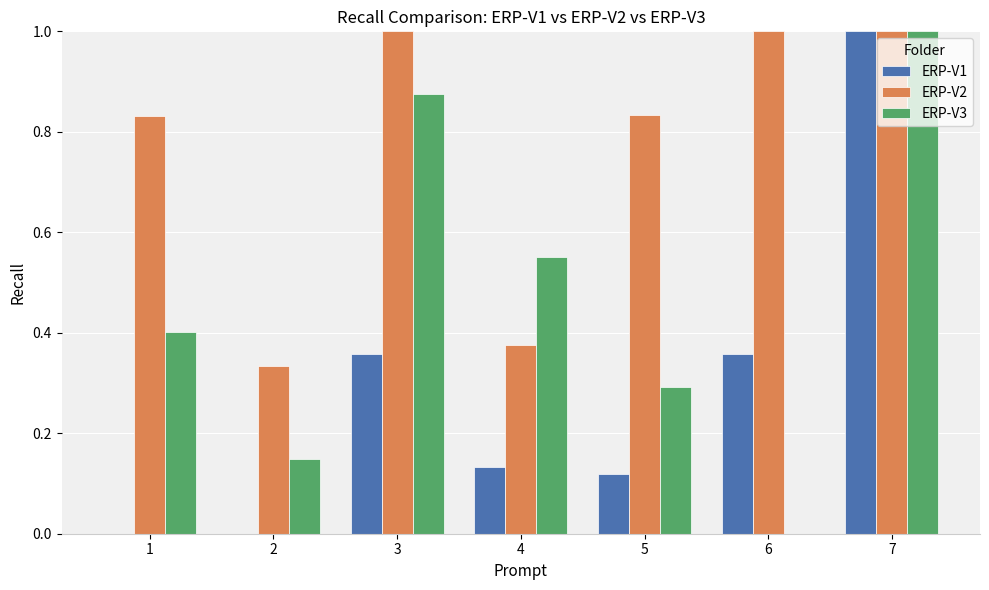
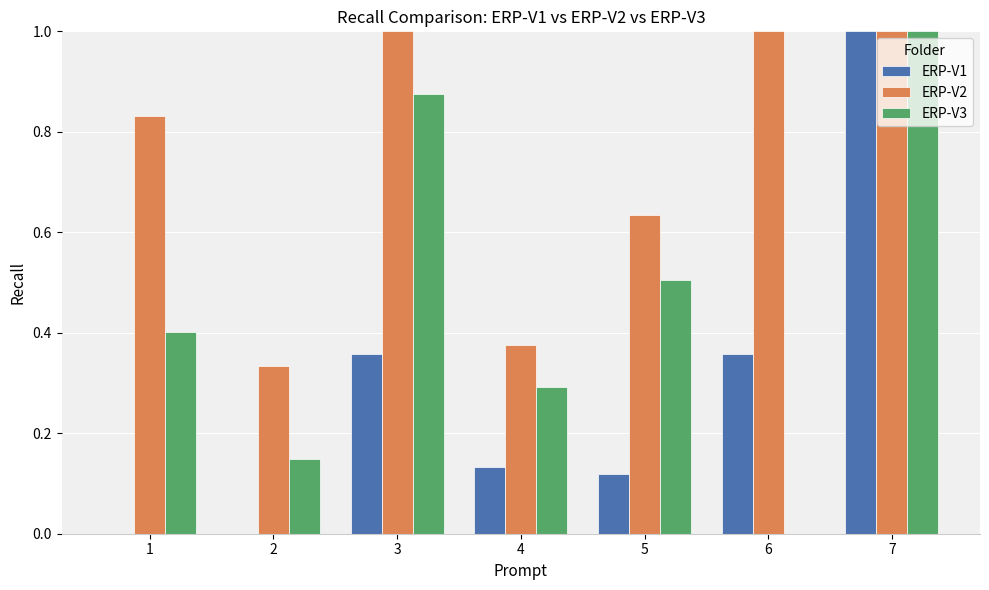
ERP-V3, 4: 0.55 -> 0.29
ERP-V2, 5: 0.83 -> 0.64
ERP-V3, 5: 0.29 -> 0.51
